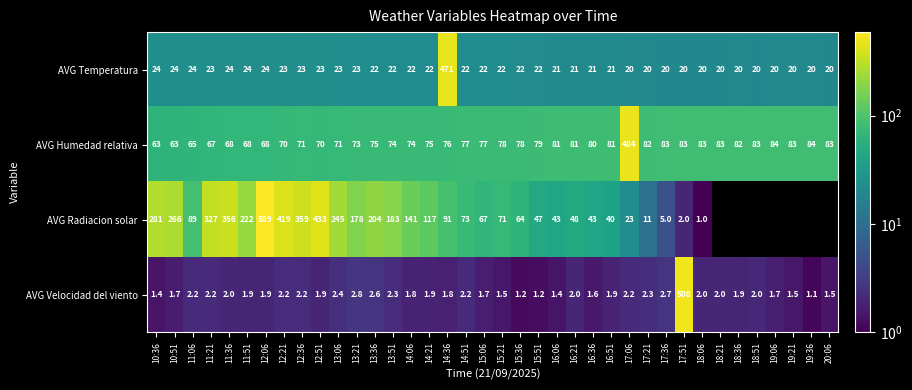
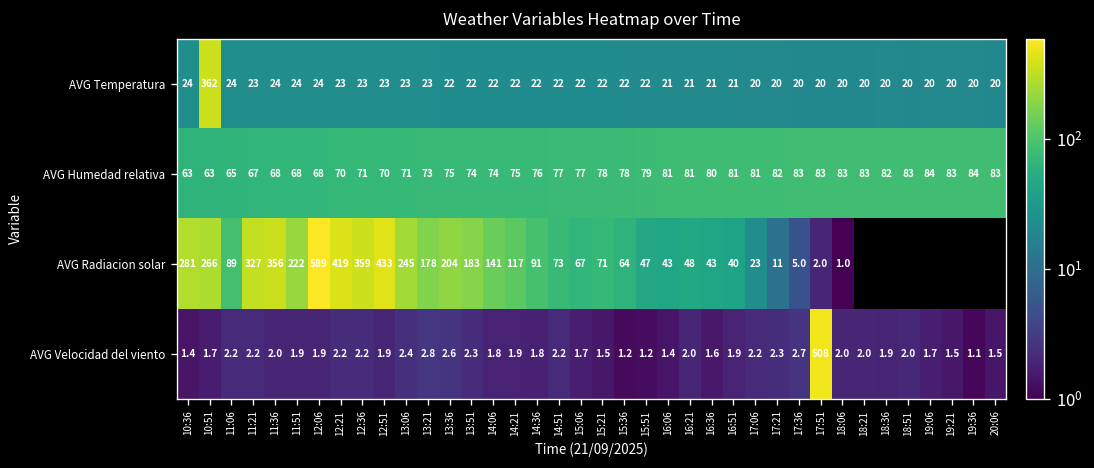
AVG Temperatura, 10:51: 24 -> 362
AVG Temperatura, 14:36: 471 -> 22
AVG Humedad relativa, 17:06: 484 -> 81
